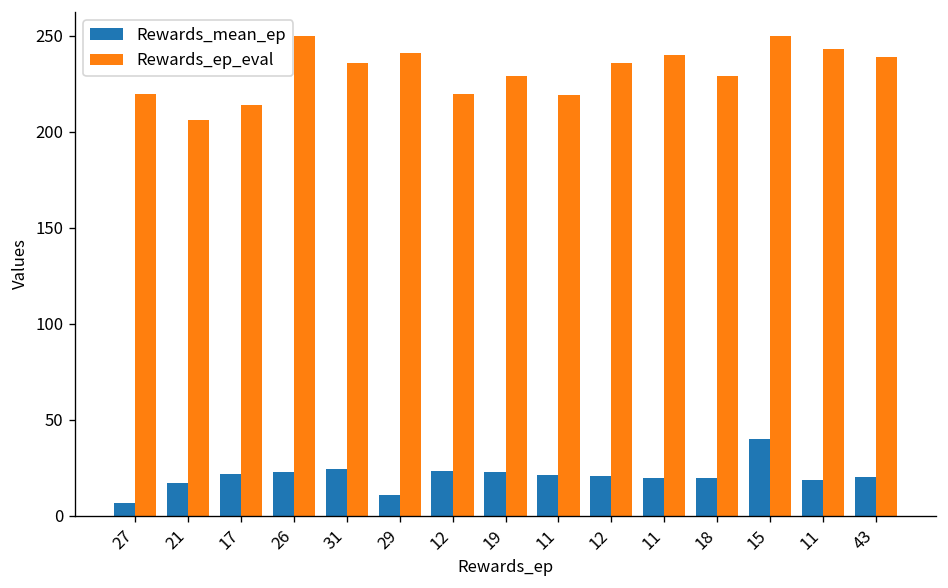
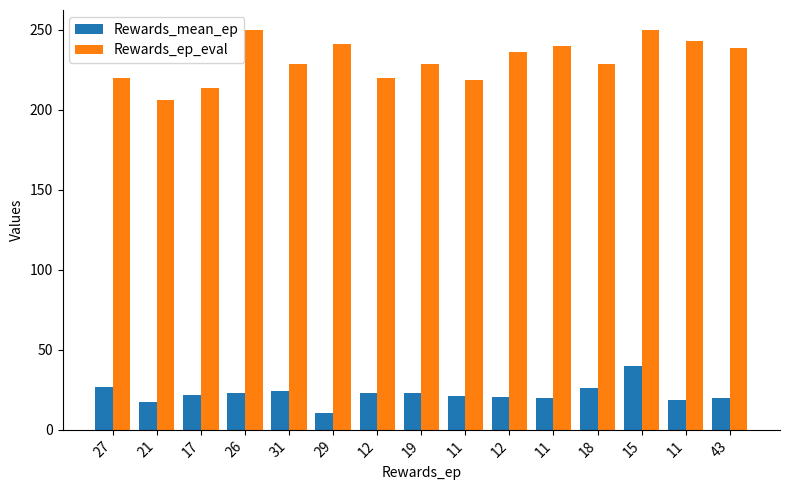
Rewards_mean_ep, 27: 7 -> 27
Rewards_ep_eval, 31: 236 -> 229
Rewards_mean_ep, 18: 20 -> 26
